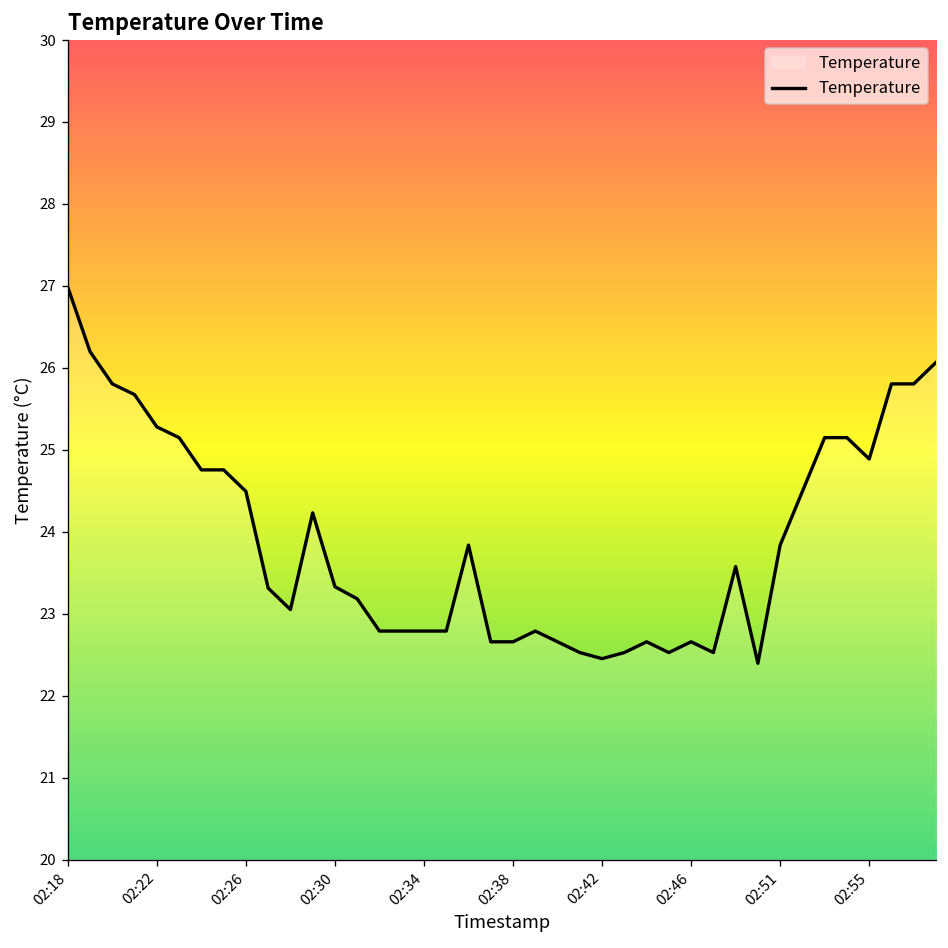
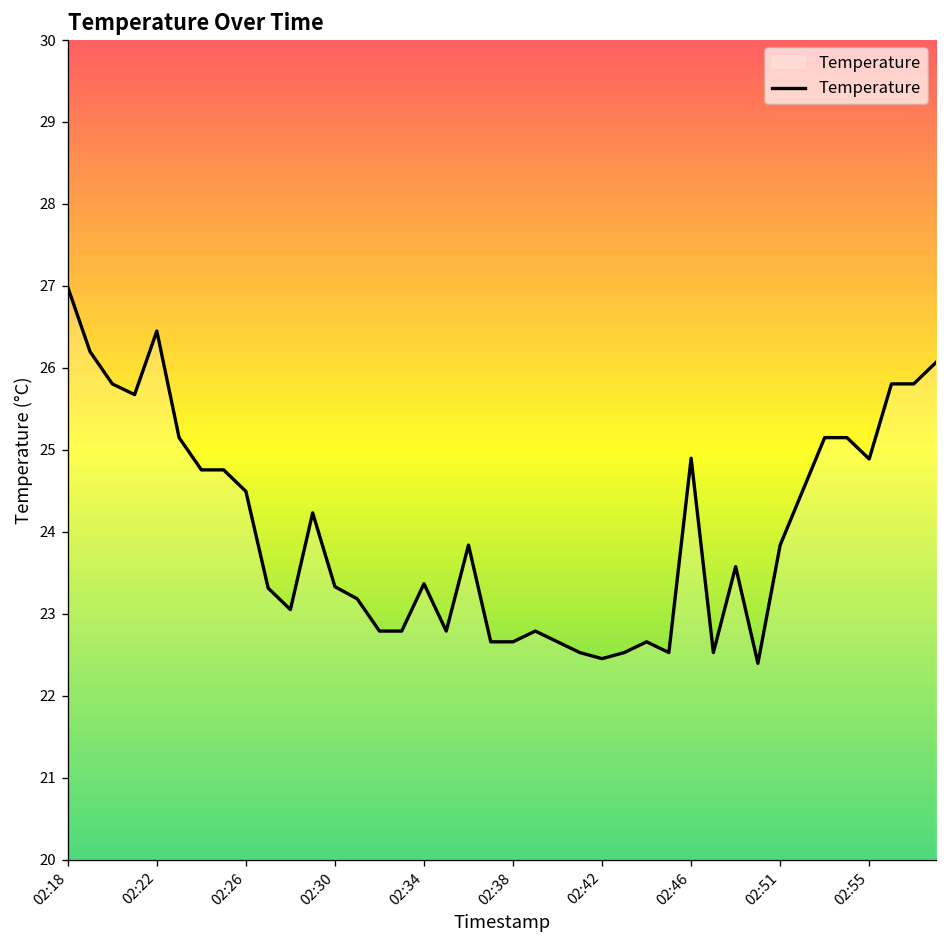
02:22: 25.3 -> 26.4
02:34: 22.8 -> 23.4
02:46: 22.7 -> 24.9
